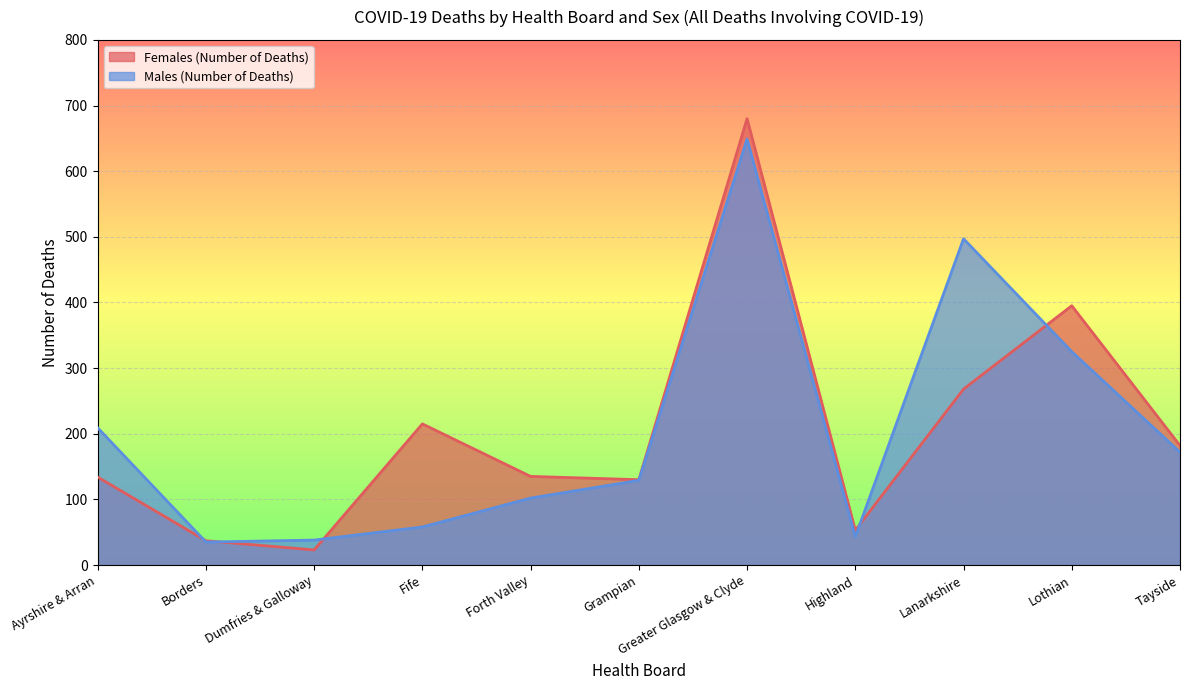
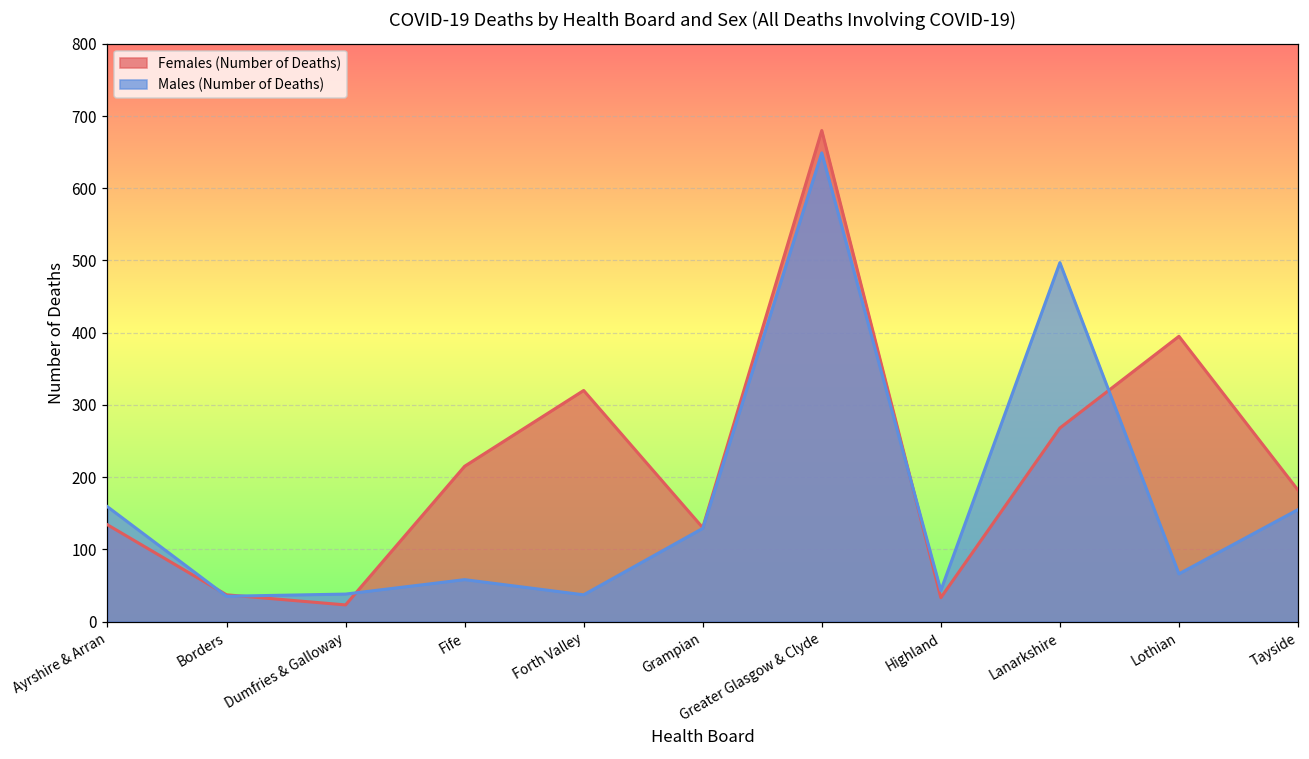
Males (Number of Deaths), Ayrshire & Arran: 210 -> 160
Females (Number of Deaths), Forth Valley: 140 -> 320
Males (Number of Deaths), Forth Valley: 100 -> 40
Females (Number of Deaths), Highland: 50 -> 30
Males (Number of Deaths), Lothian: 330 -> 70
Males (Number of Deaths), Tayside: 170 -> 160
